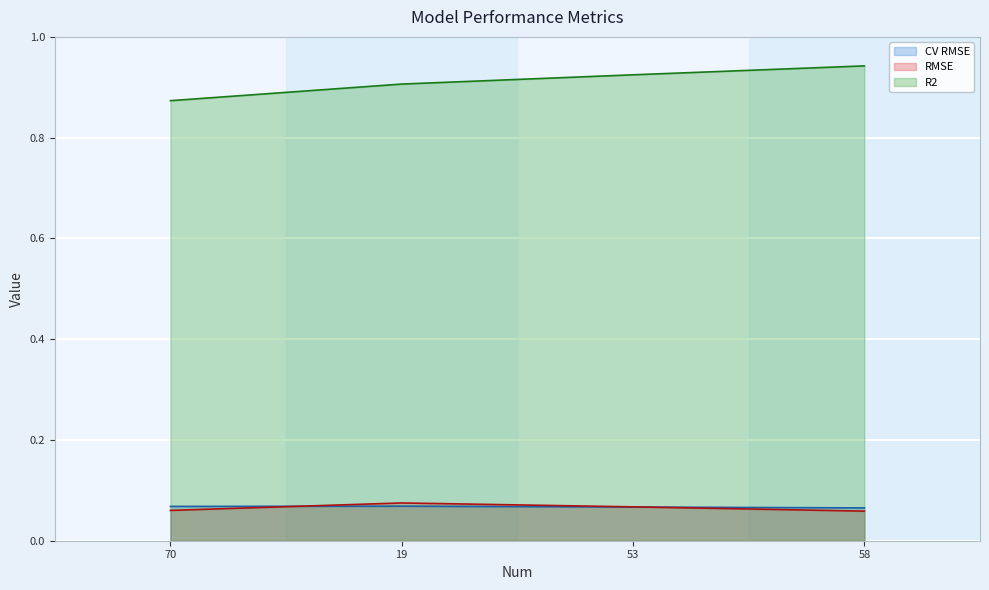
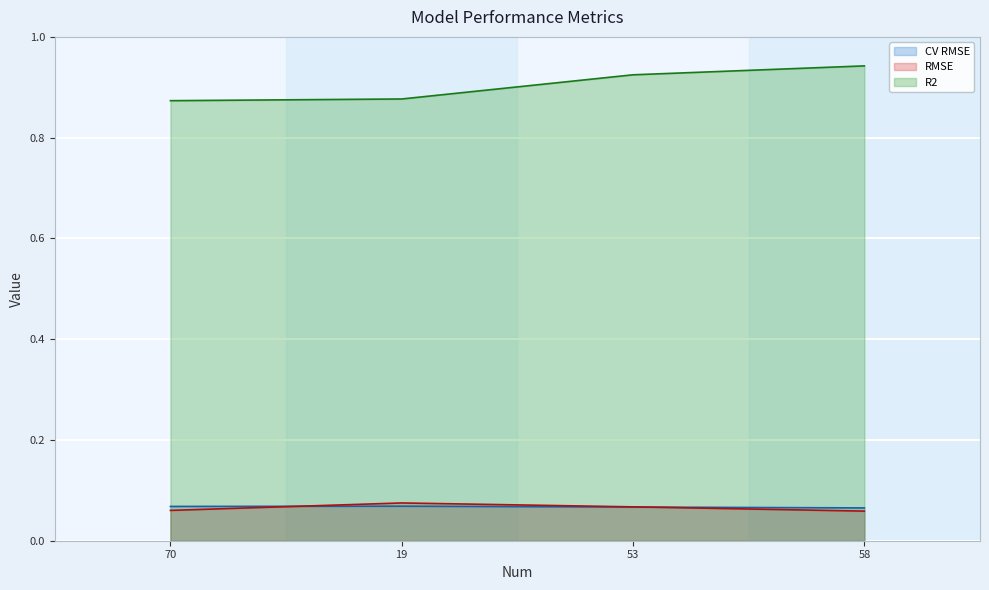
R2, 19: 0.91 -> 0.88
